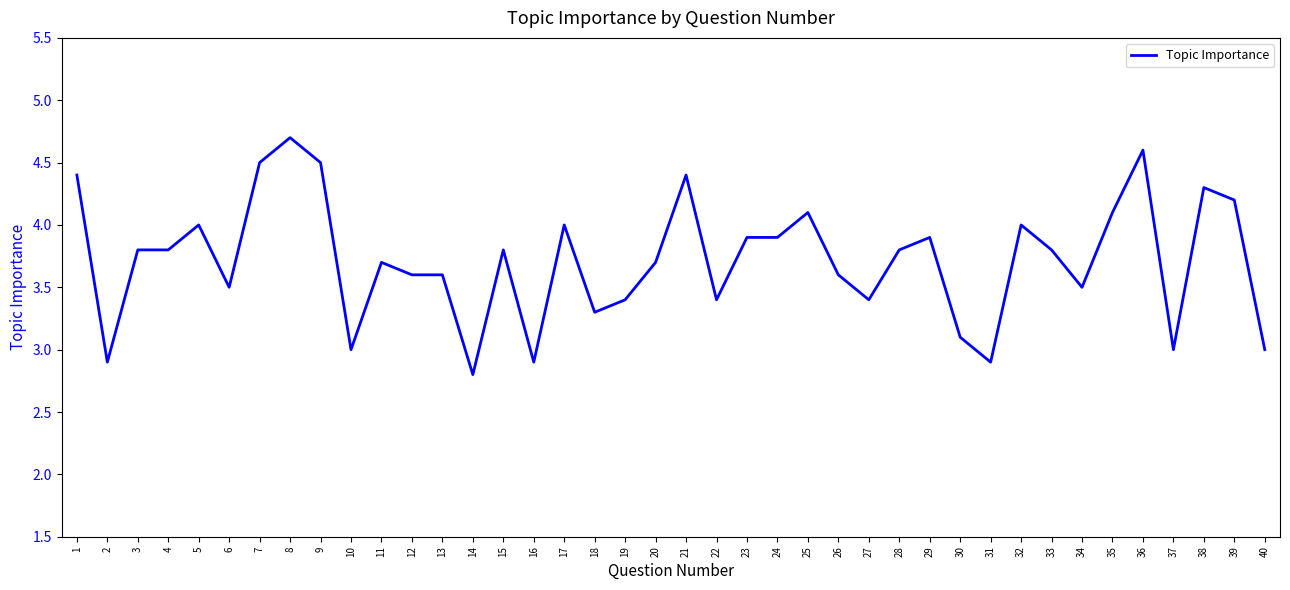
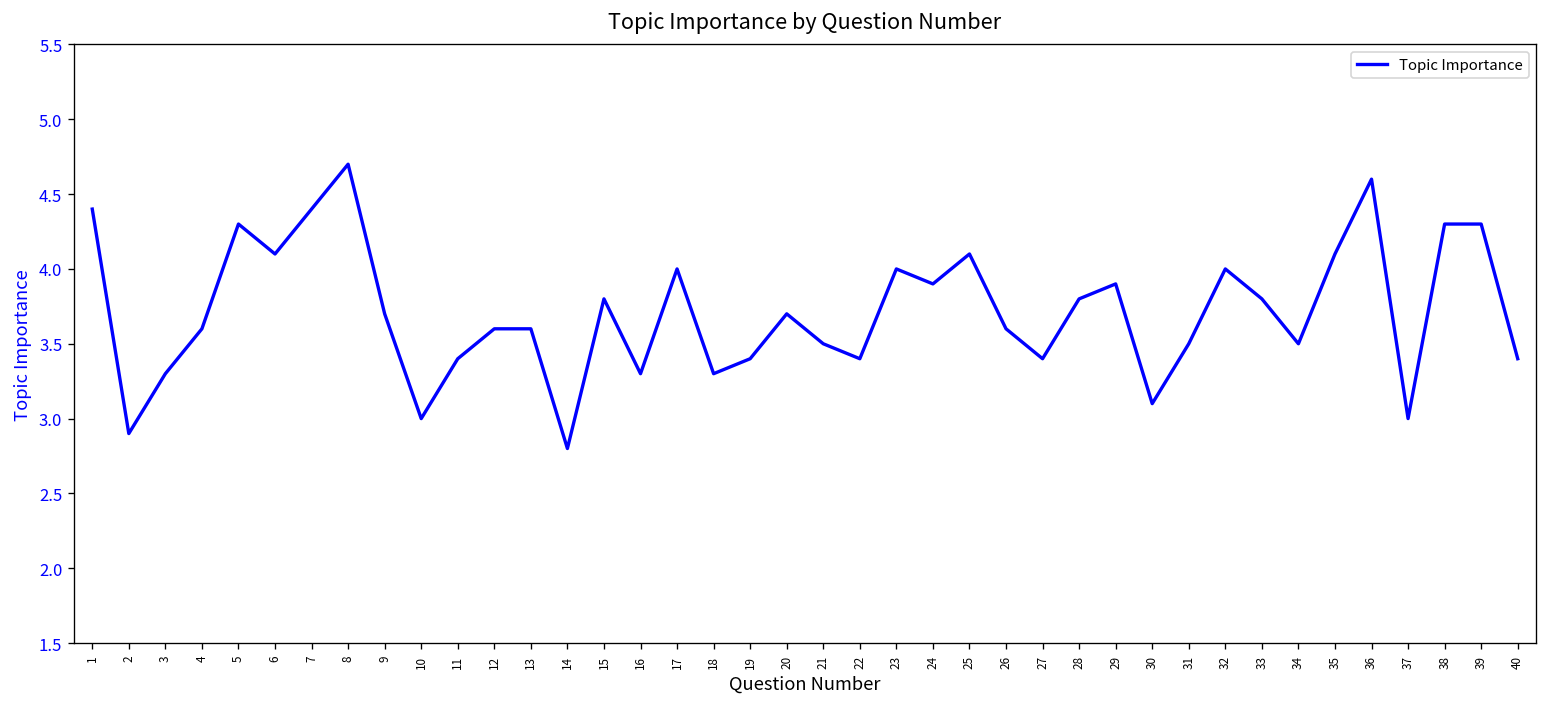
3: 3.8 -> 3.3
4: 3.8 -> 3.6
5: 4.0 -> 4.3
6: 3.5 -> 4.1
7: 4.5 -> 4.4
9: 4.5 -> 3.7
11: 3.7 -> 3.4
16: 2.9 -> 3.3
21: 4.4 -> 3.5
23: 3.9 -> 4.0
31: 2.9 -> 3.5
39: 4.2 -> 4.3
40: 3.0 -> 3.4
